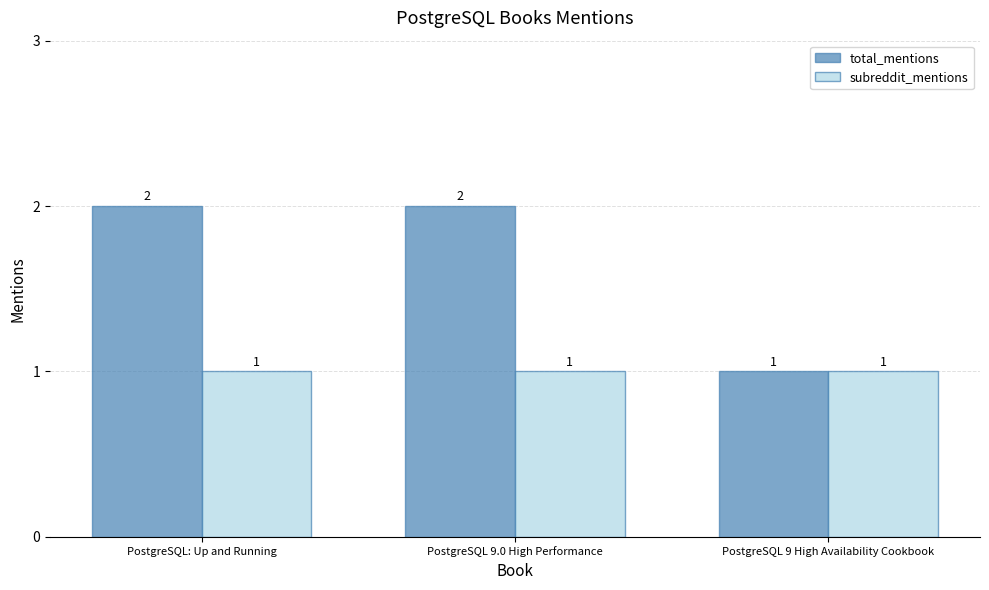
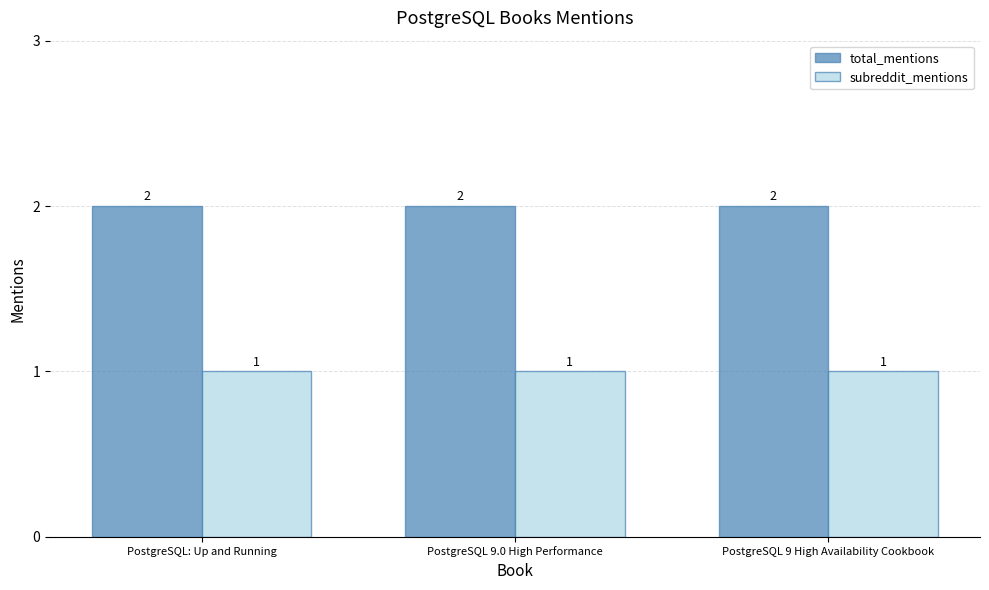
total_mentions, PostgreSQL 9 High Availability Cookbook: 1 -> 2
